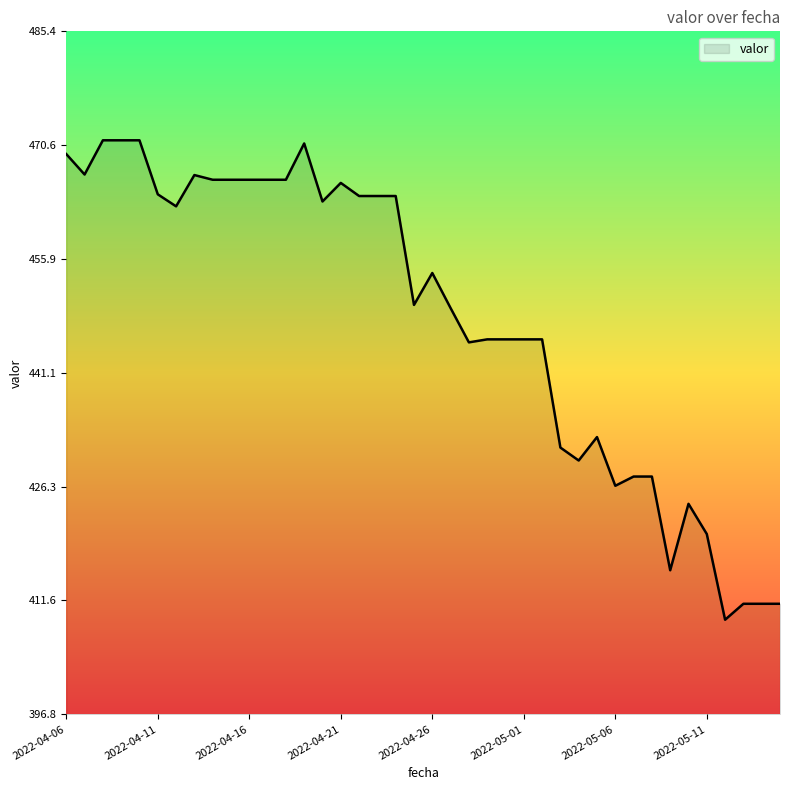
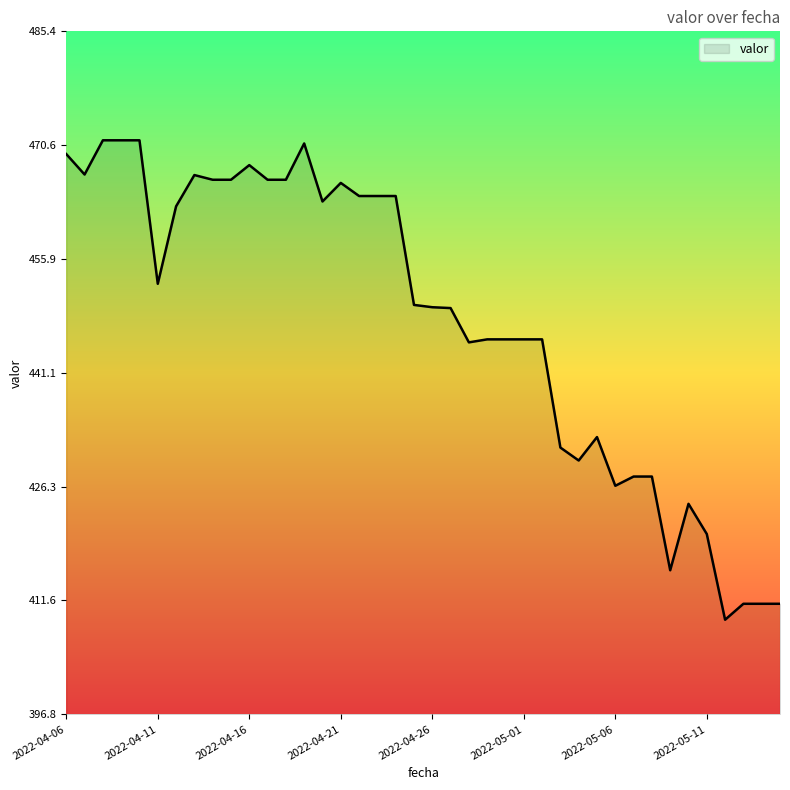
2022-04-11: 464 -> 453
2022-04-16: 466 -> 468
2022-04-26: 454 -> 450
